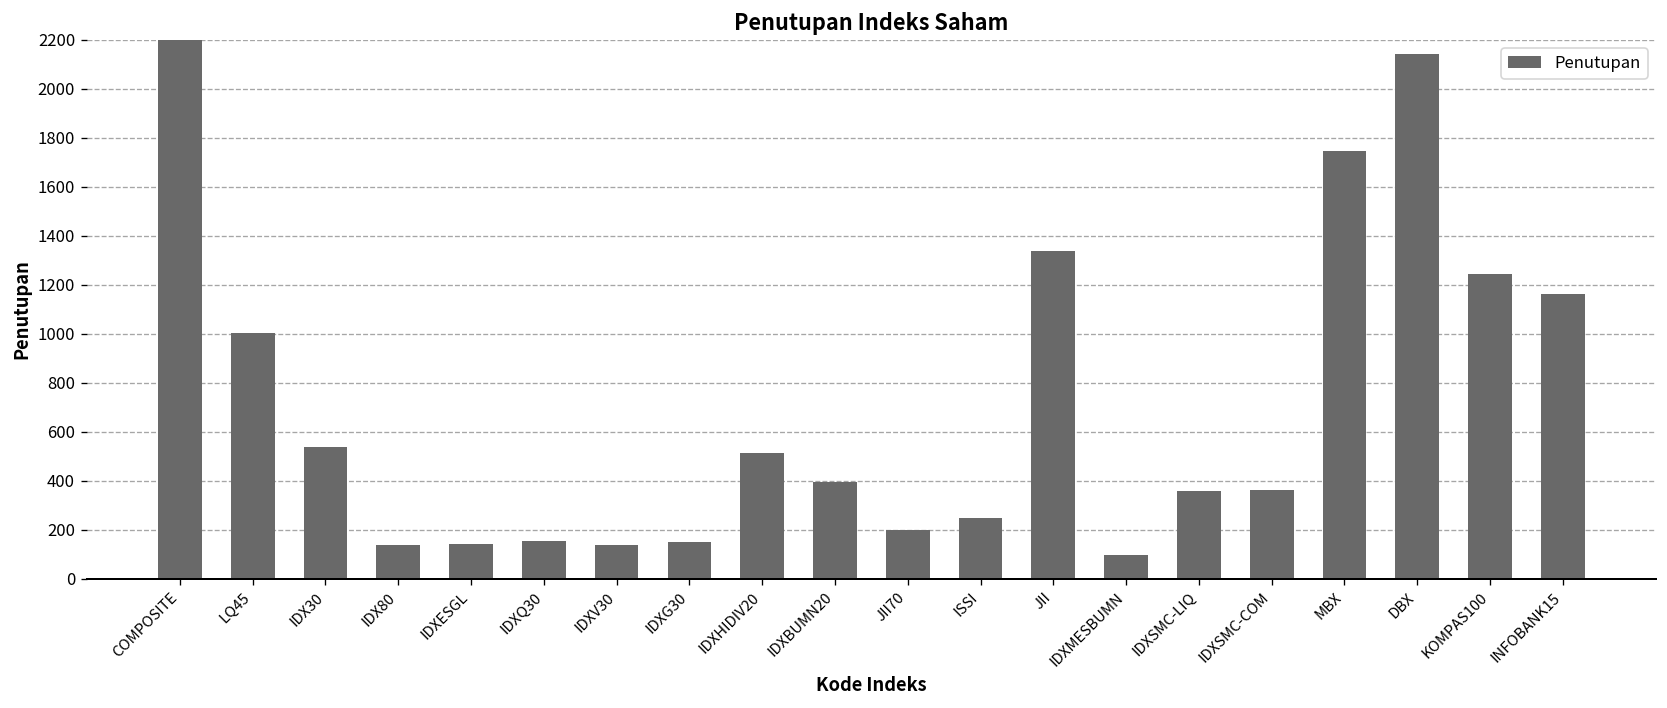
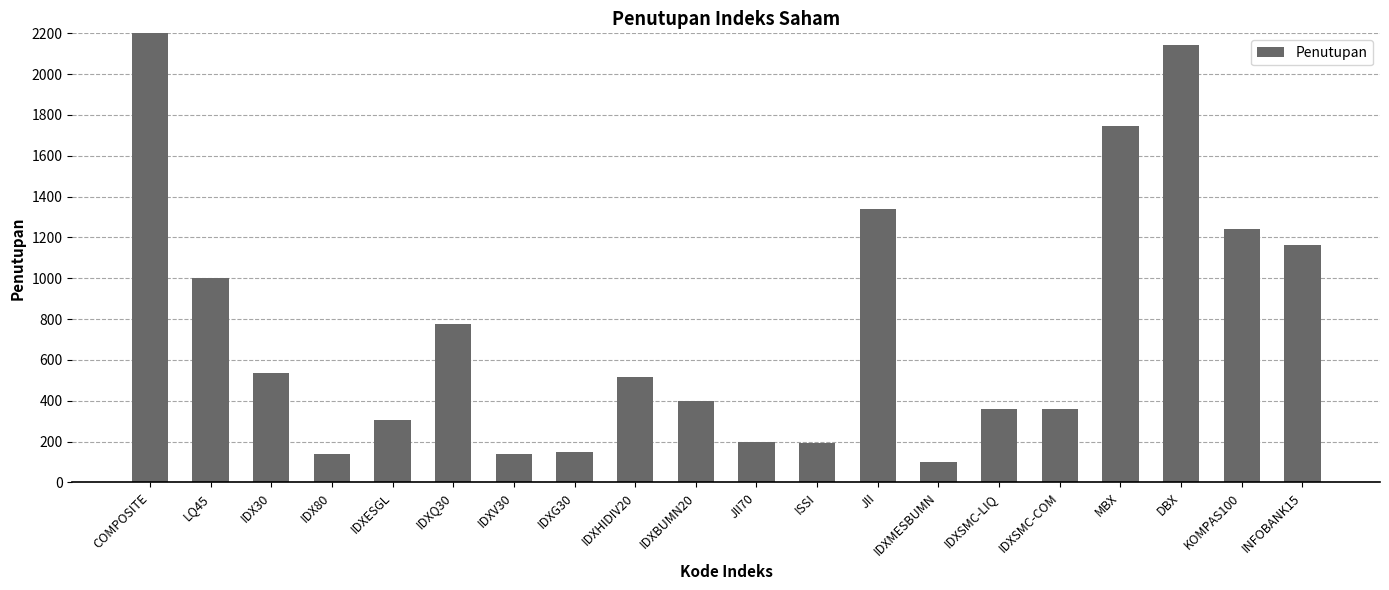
IDXESGL: 140 -> 300
IDXQ30: 150 -> 780
ISSI: 250 -> 200
